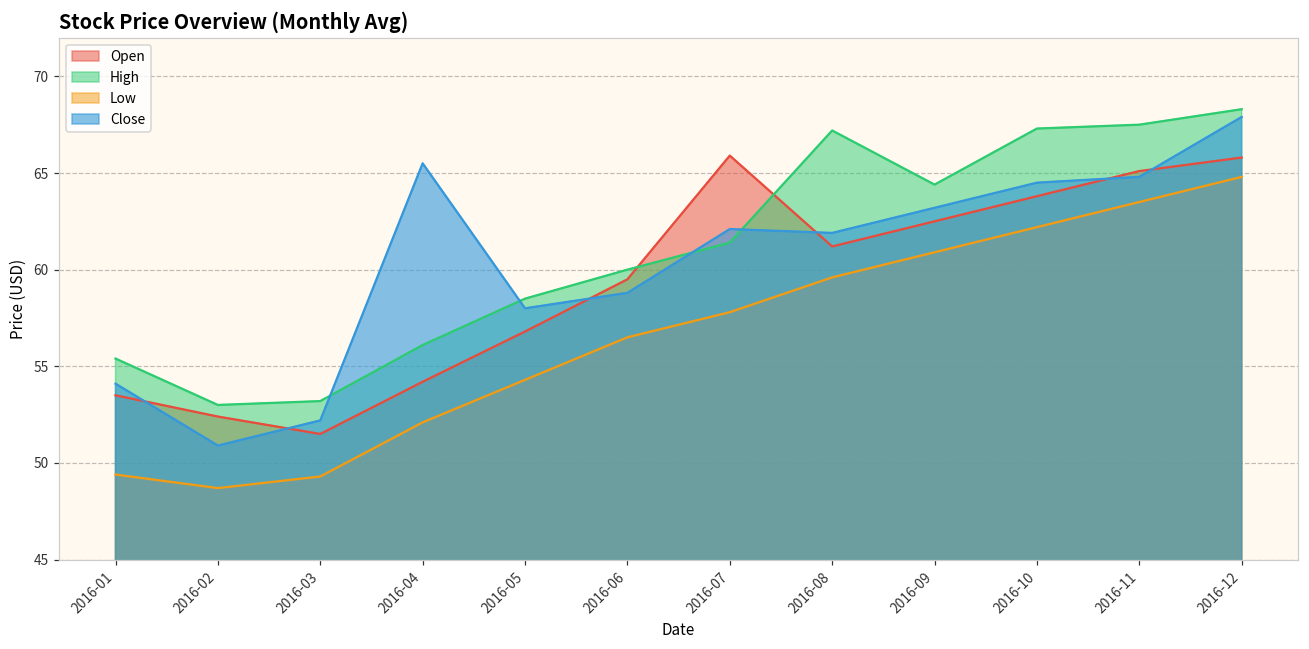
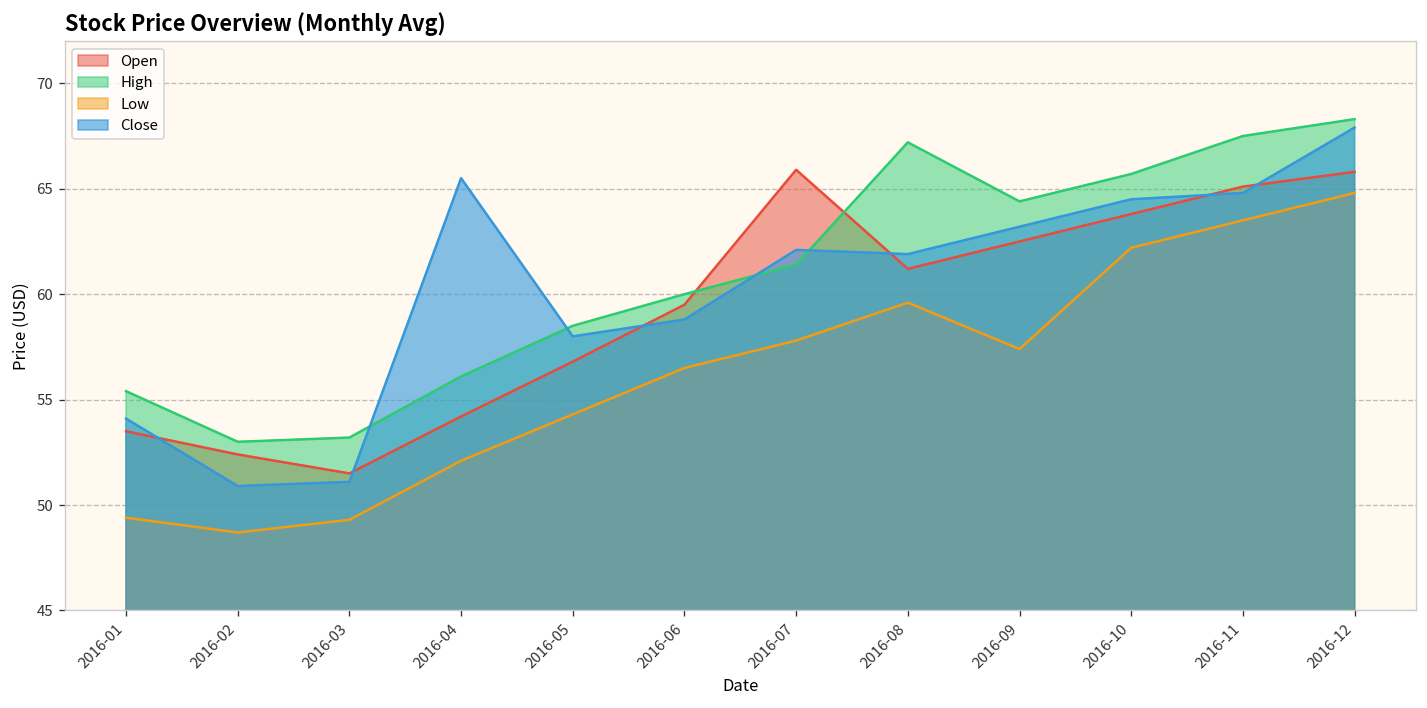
Close, 2016-03: 52.2 -> 51.1
Low, 2016-09: 60.9 -> 57.4
High, 2016-10: 67.3 -> 65.7
